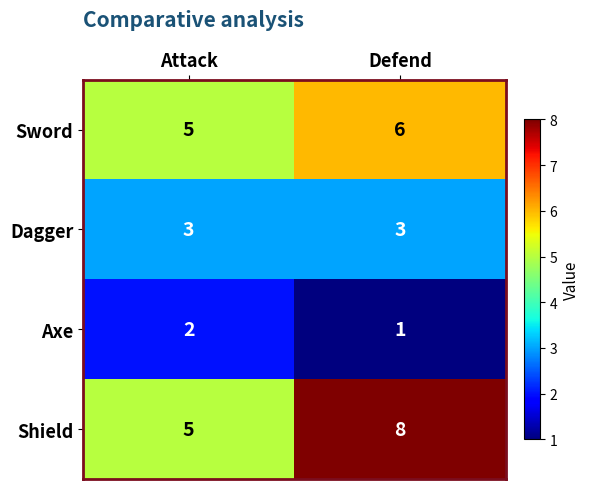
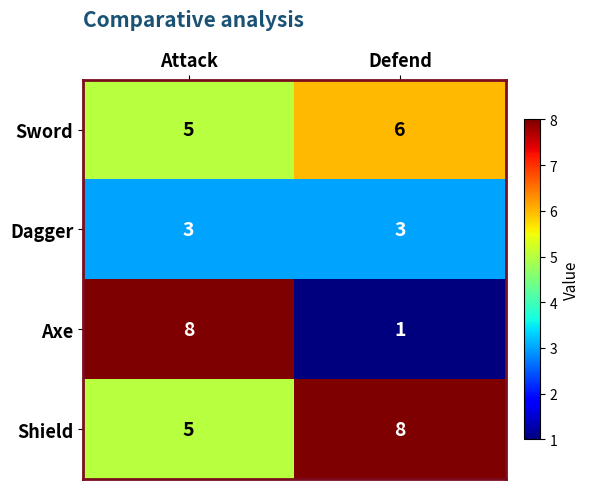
Axe, Attack: 2 -> 8
